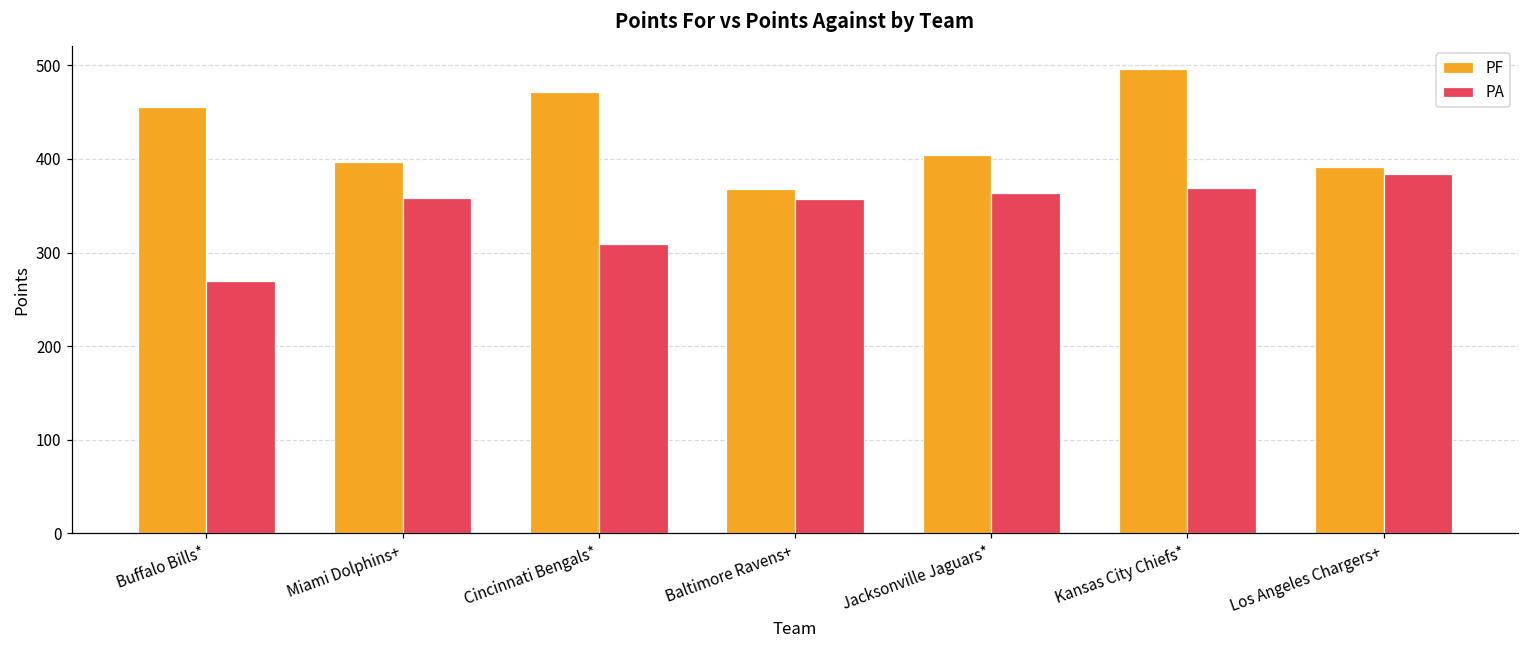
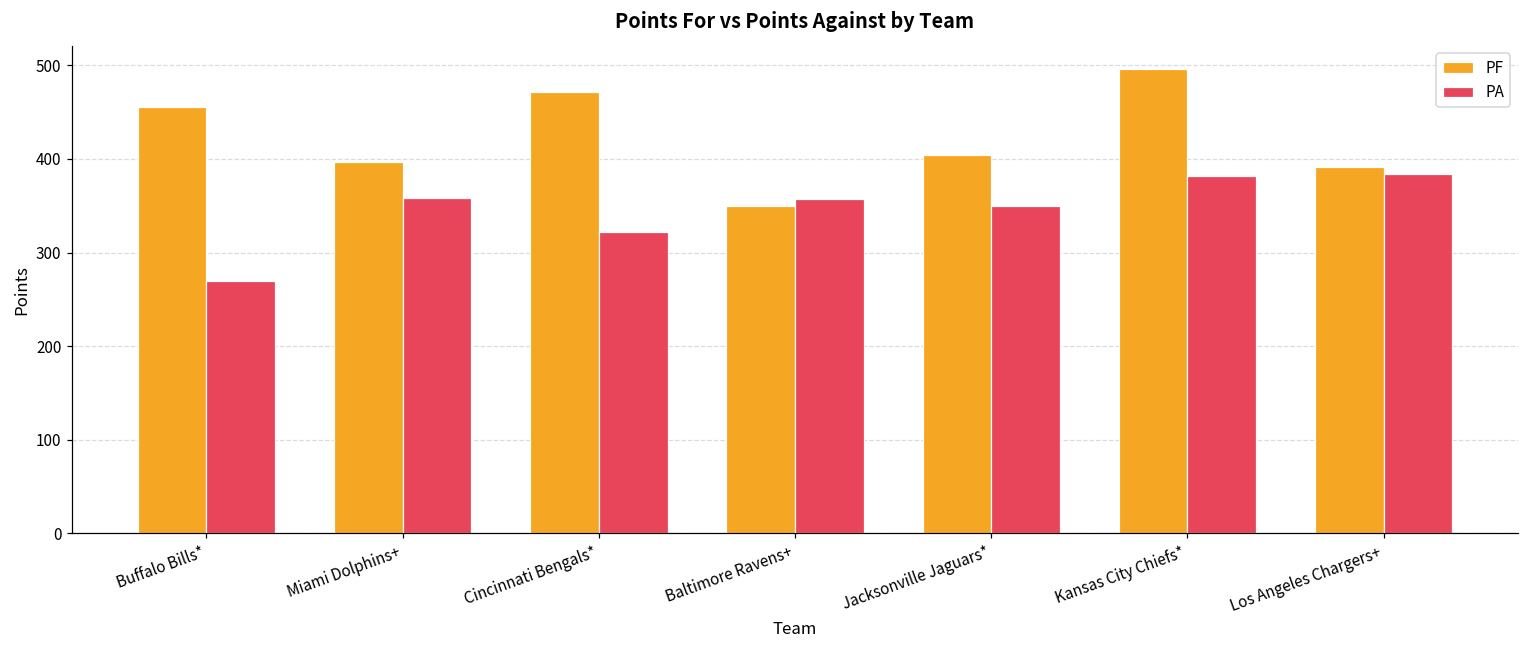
PA, Cincinnati Bengals*: 310 -> 320
PF, Baltimore Ravens+: 370 -> 350
PA, Jacksonville Jaguars*: 360 -> 350
PA, Kansas City Chiefs*: 370 -> 380
